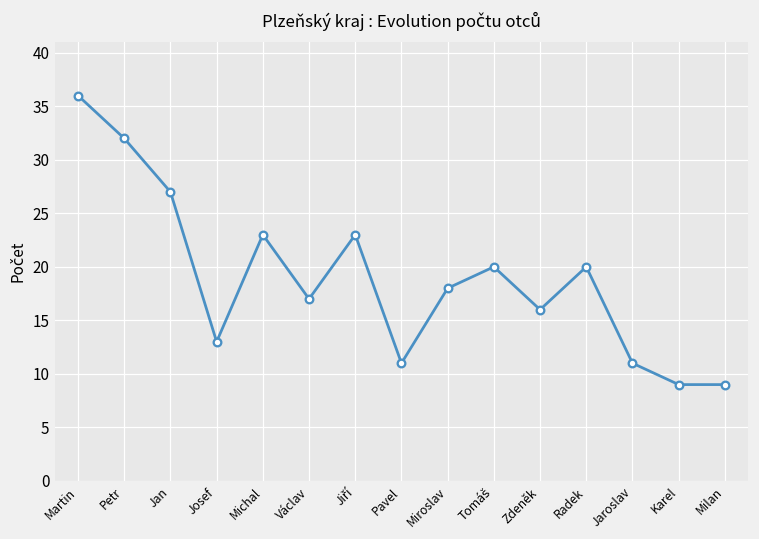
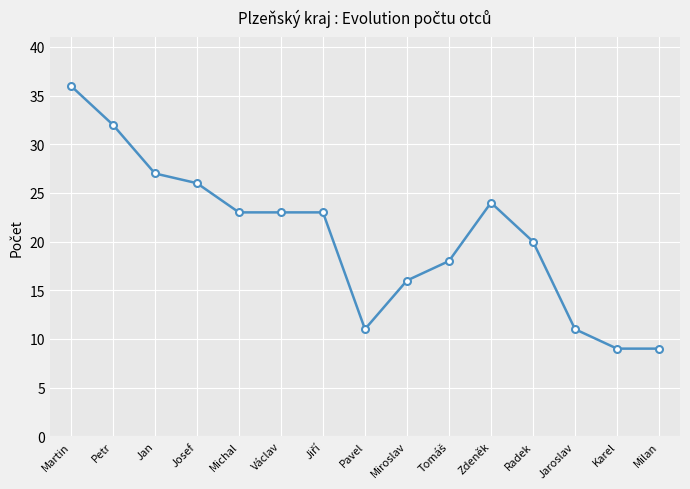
Josef: 13 -> 26
Václav: 17 -> 23
Miroslav: 18 -> 16
Tomáš: 20 -> 18
Zdeněk: 16 -> 24
